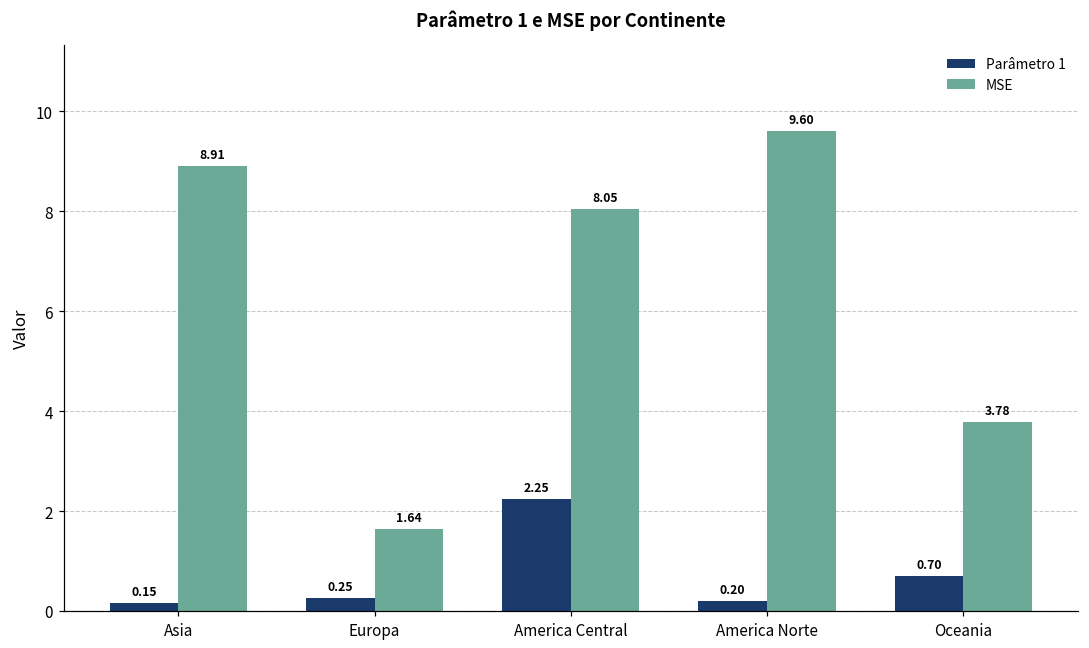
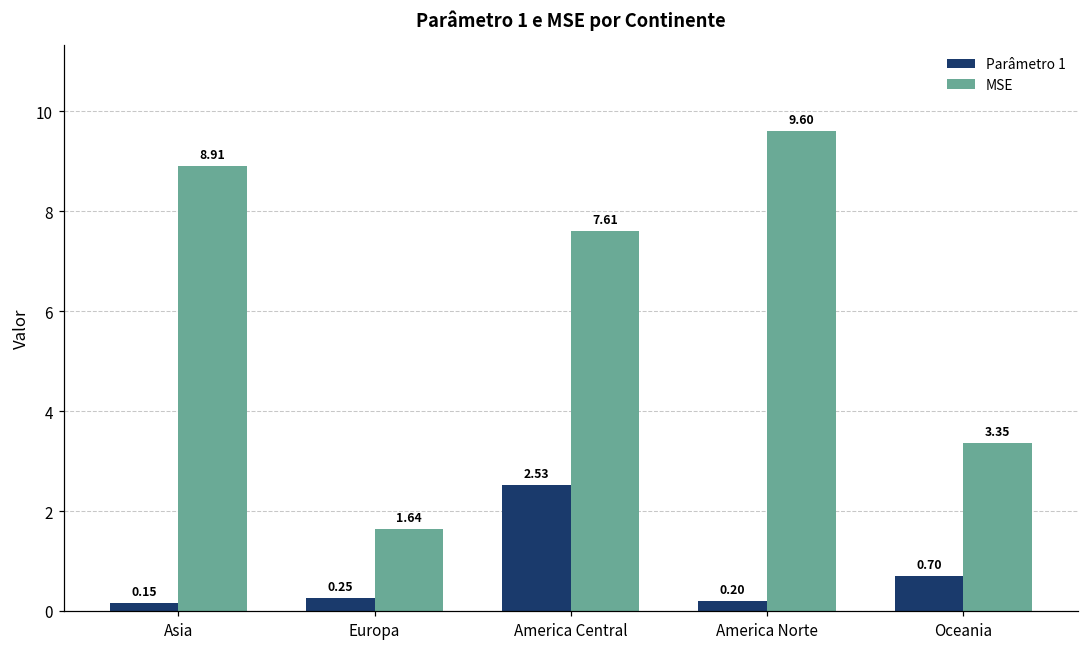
Parâmetro 1, America Central: 2.25 -> 2.53
MSE, America Central: 8.05 -> 7.61
MSE, Oceania: 3.78 -> 3.35
